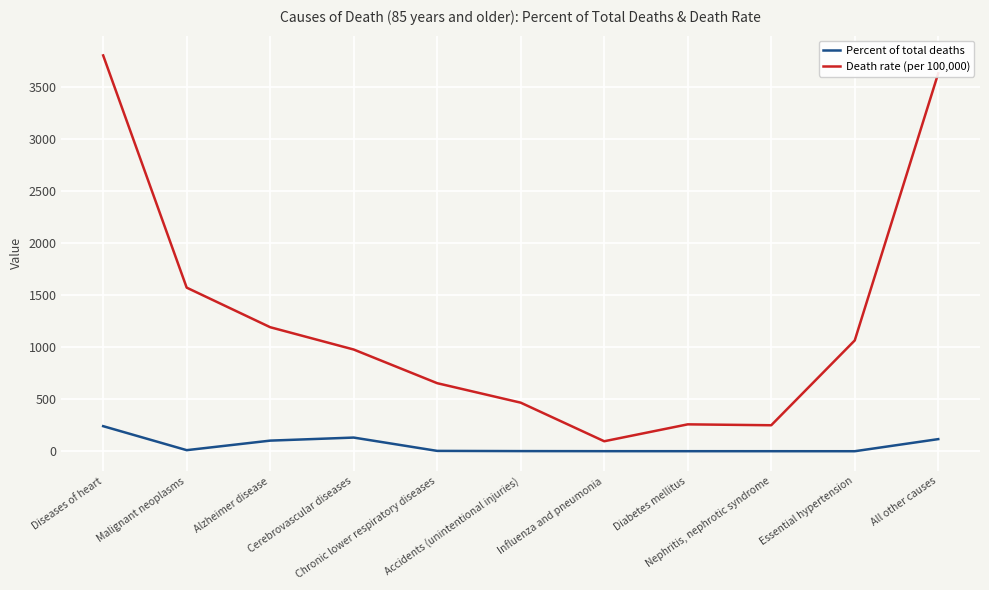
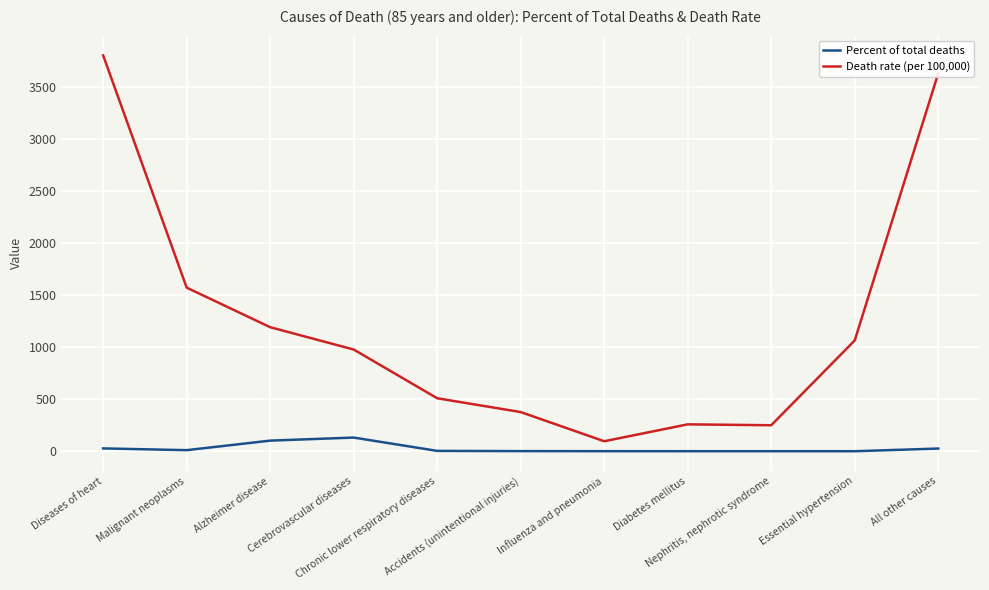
Percent of total deaths, Diseases of heart: 240 -> 30
Death rate (per 100,000), Chronic lower respiratory diseases: 650 -> 510
Death rate (per 100,000), Accidents (unintentional injuries): 470 -> 380
Percent of total deaths, All other causes: 120 -> 30
